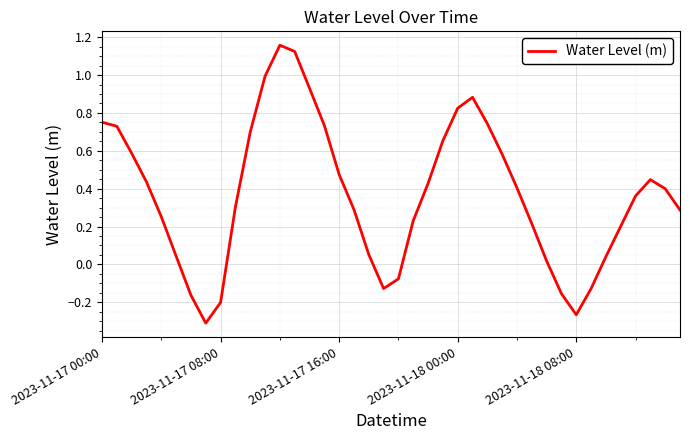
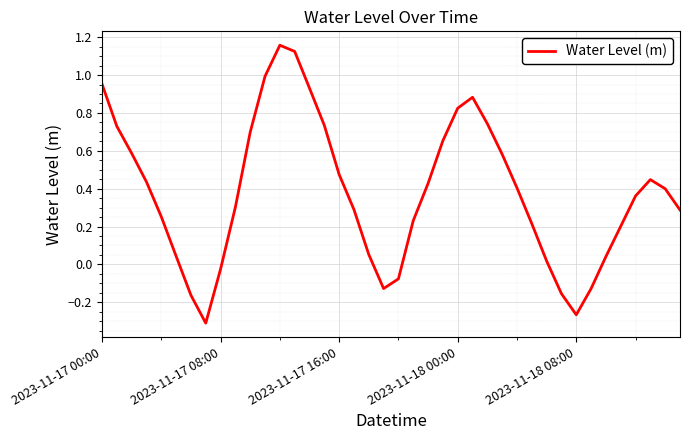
2023-11-17 00:00: 0.75 -> 0.95
2023-11-17 08:00: -0.20 -> -0.02
